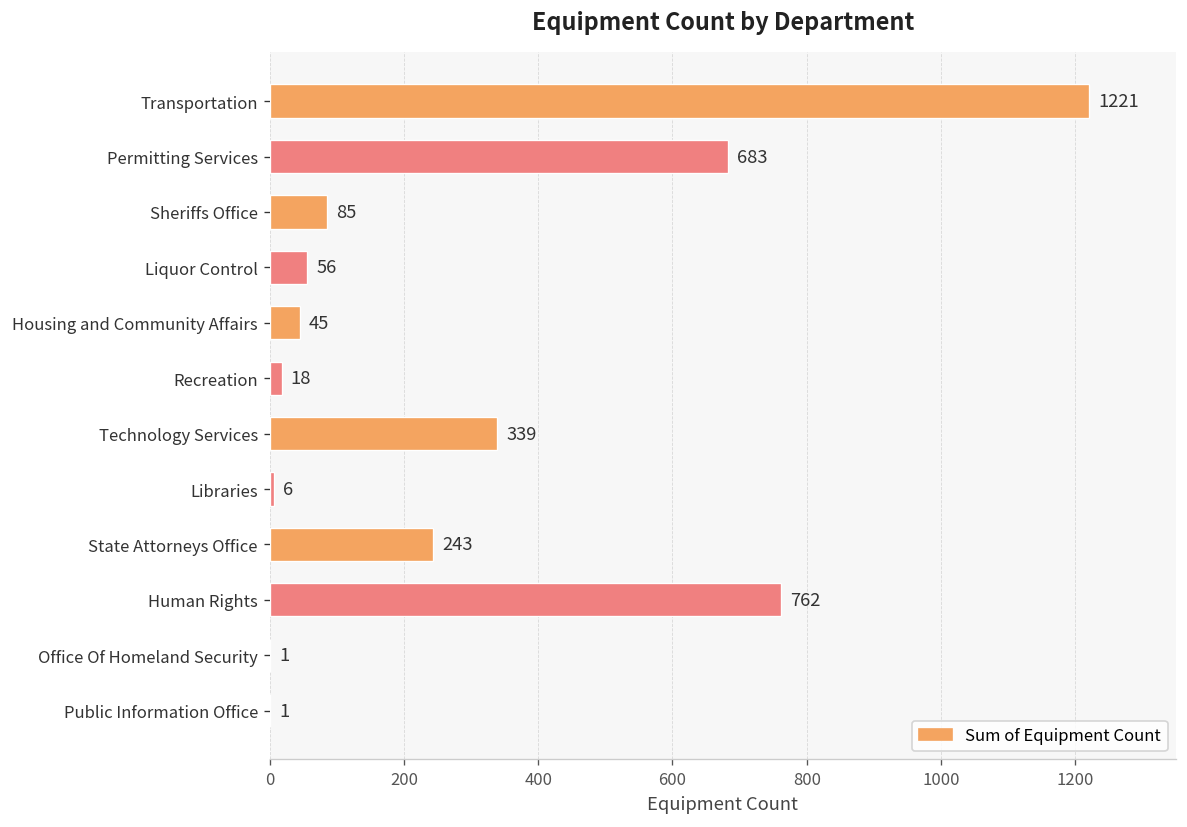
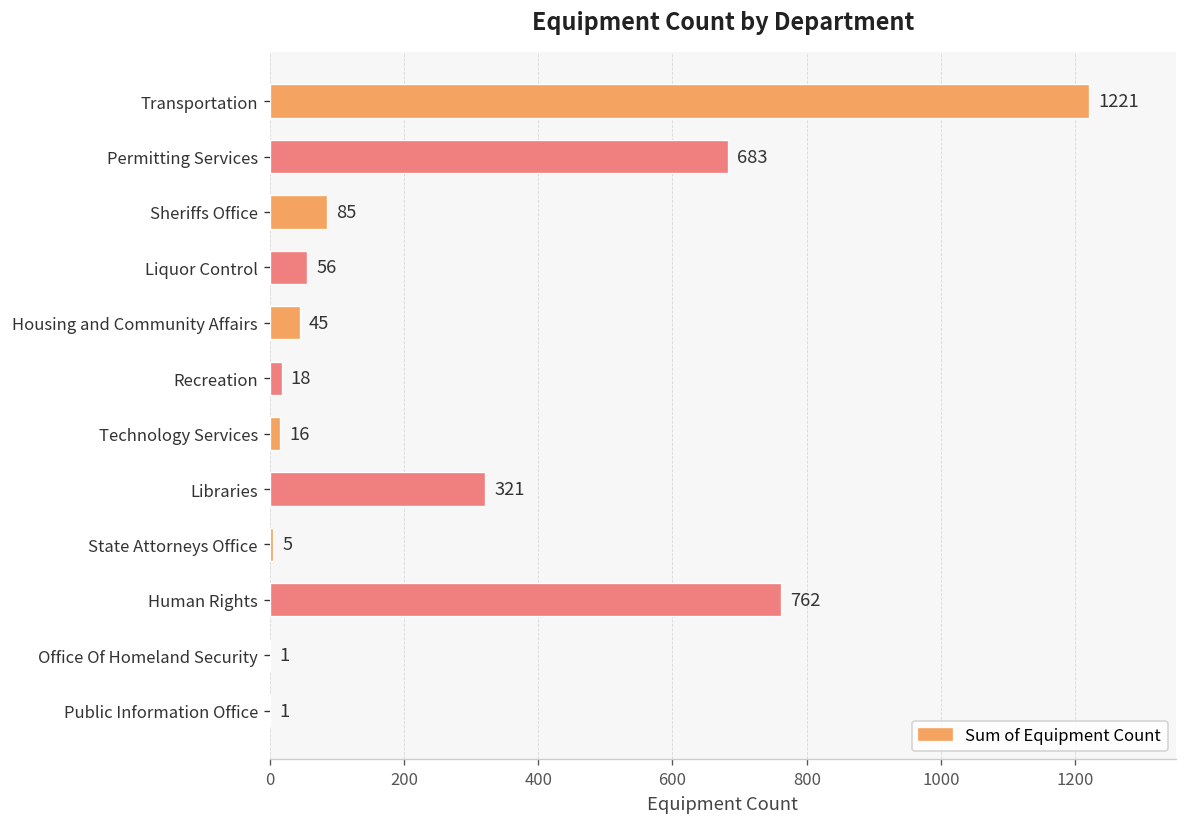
Technology Services: 339 -> 16
Libraries: 6 -> 321
State Attorneys Office: 243 -> 5
